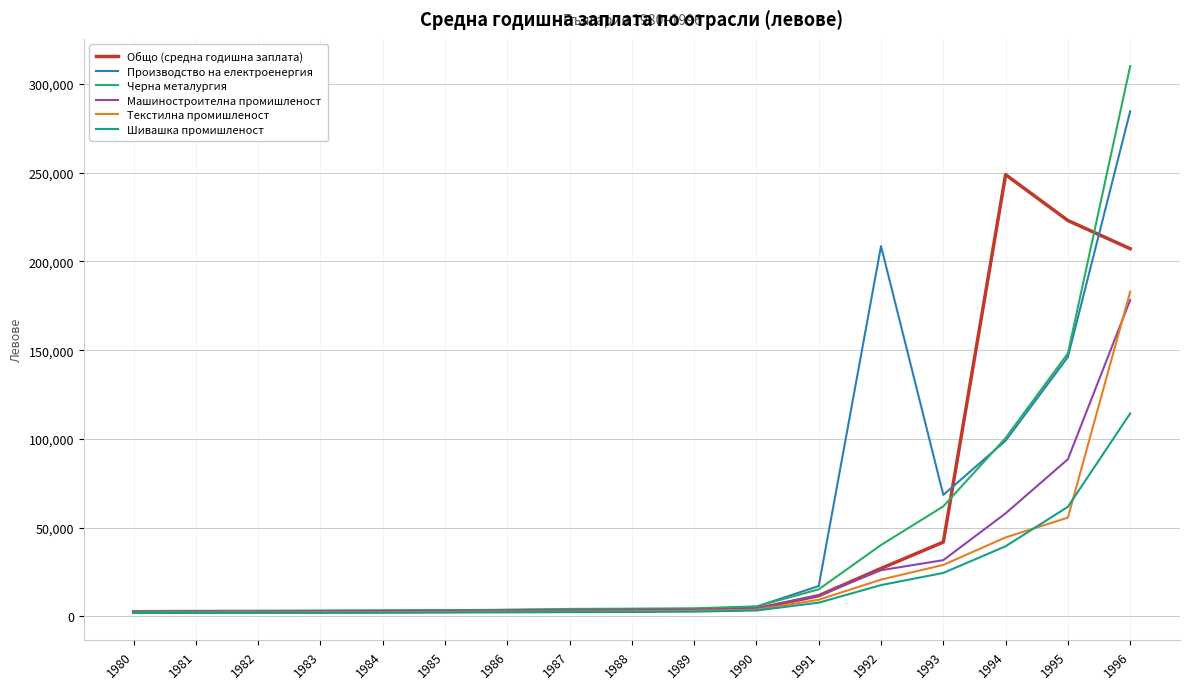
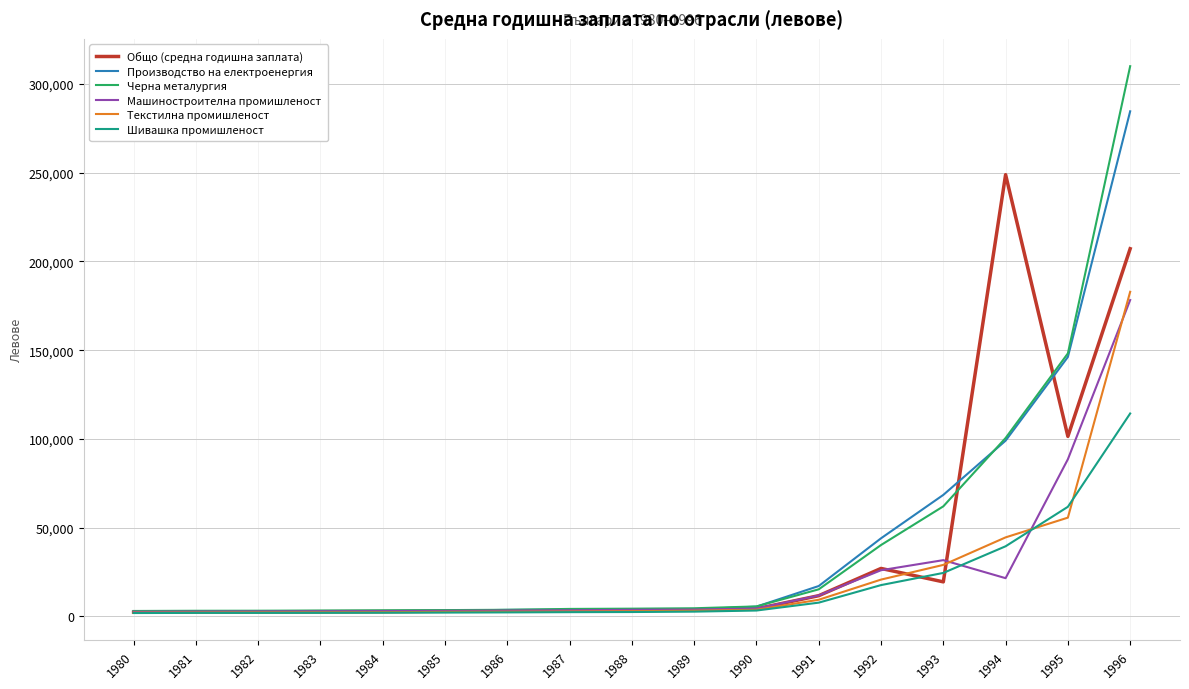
Производство на електроенергия, 1992: 209,000 -> 44,000
Общо (средна годишна заплата), 1993: 42,000 -> 19,000
Машиностроителна промишленост, 1994: 58,000 -> 21,000
Общо (средна годишна заплата), 1995: 223,000 -> 101,000
